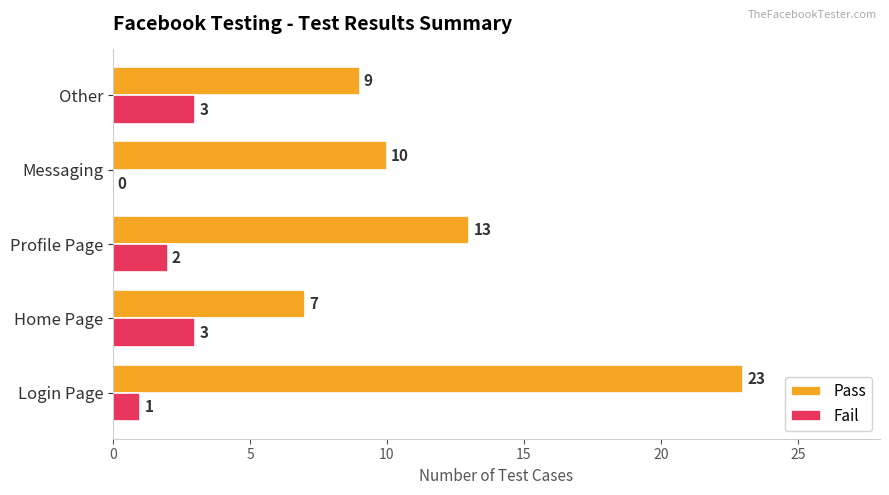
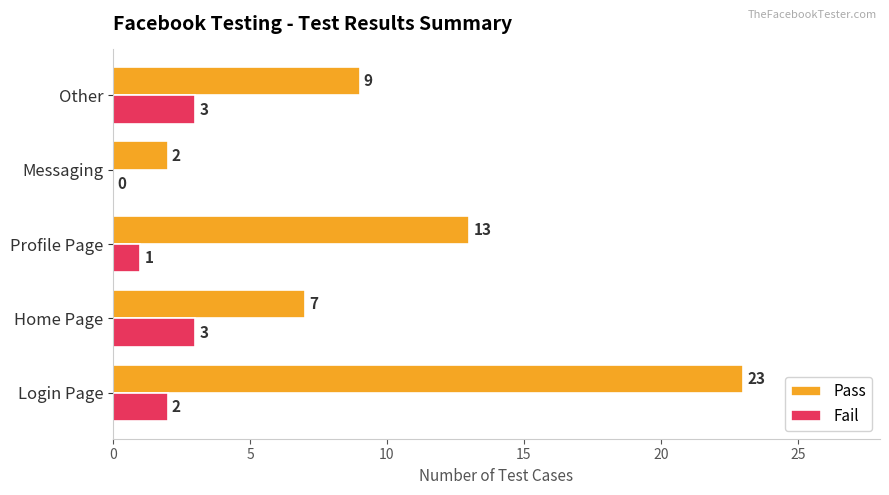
Pass, Messaging: 10 -> 2
Fail, Profile Page: 2 -> 1
Fail, Login Page: 1 -> 2
